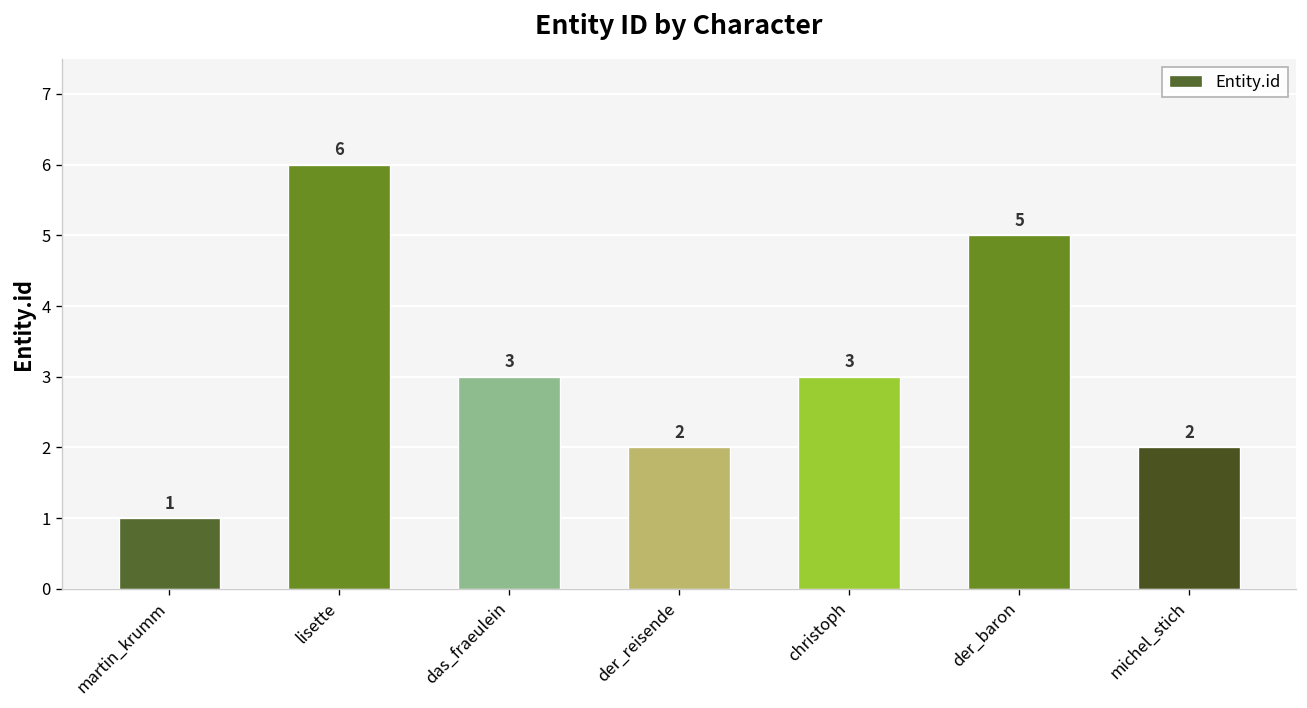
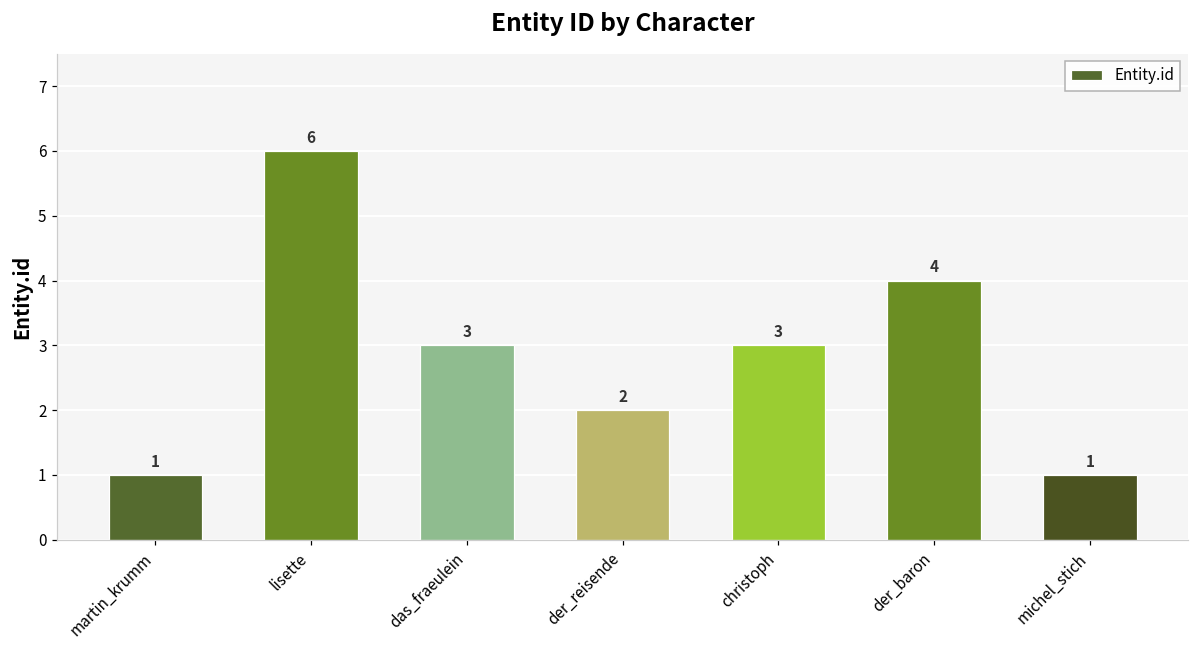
der_baron: 5 -> 4
michel_stich: 2 -> 1
